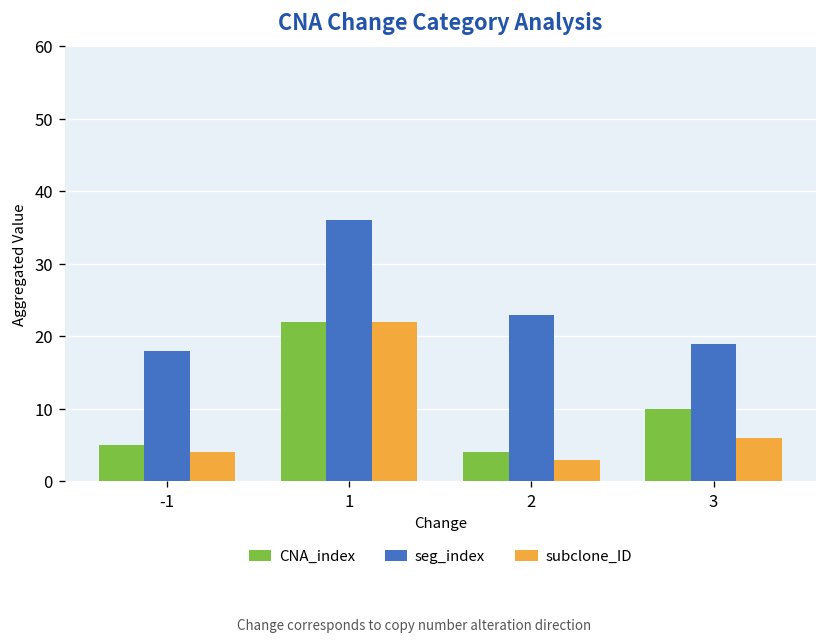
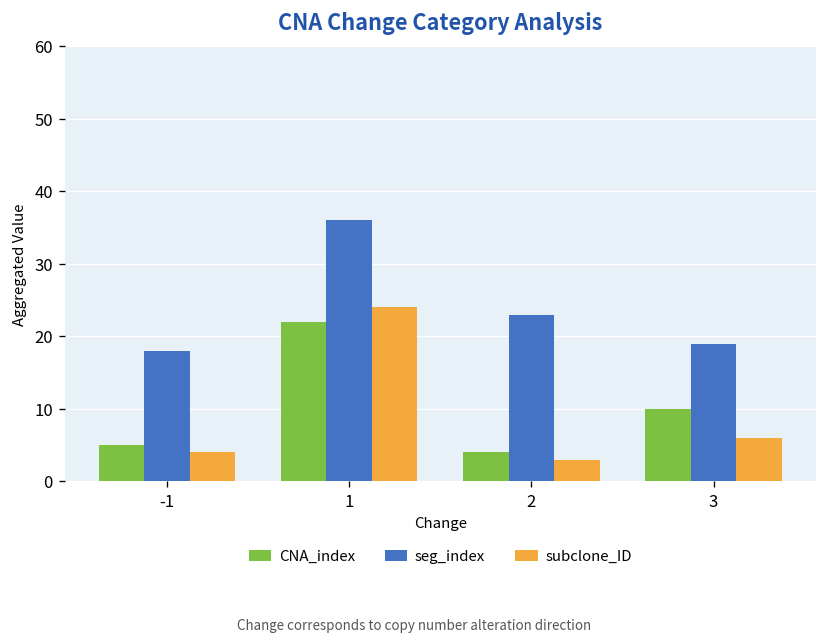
subclone_ID, 1: 22 -> 24
